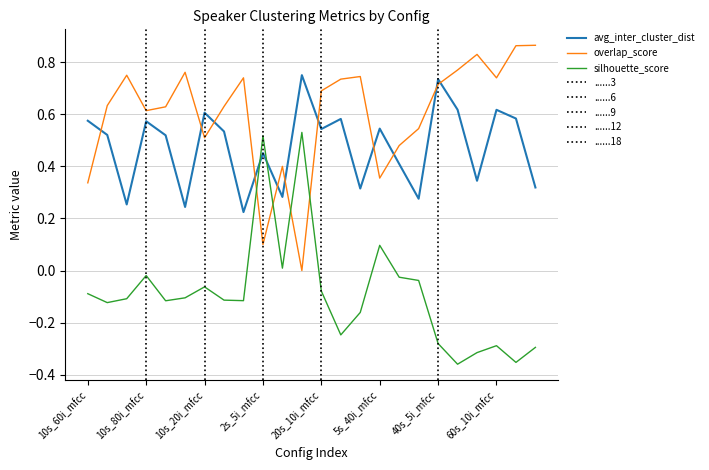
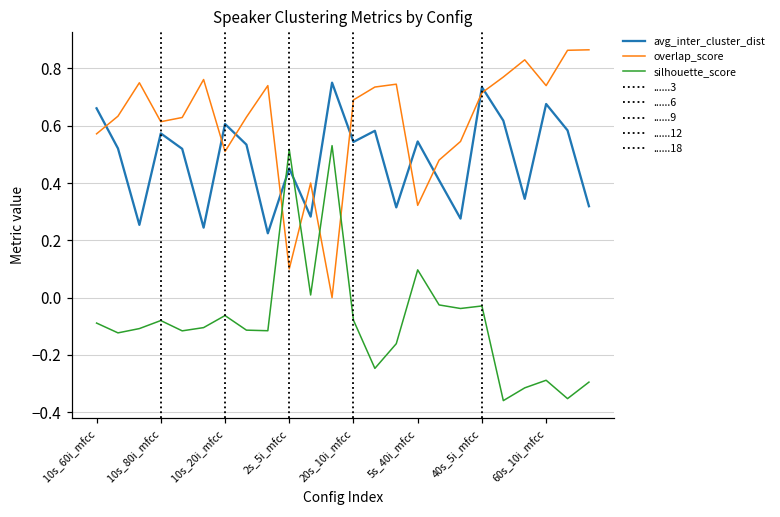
avg_inter_cluster_dist, 10s_60i_mfcc: 0.58 -> 0.66
overlap_score, 10s_60i_mfcc: 0.34 -> 0.57
silhouette_score, 10s_80i_mfcc: -0.02 -> -0.08
overlap_score, 5s_40i_mfcc: 0.36 -> 0.32
silhouette_score, 40s_5i_mfcc: -0.28 -> -0.03
avg_inter_cluster_dist, 60s_10i_mfcc: 0.62 -> 0.68
